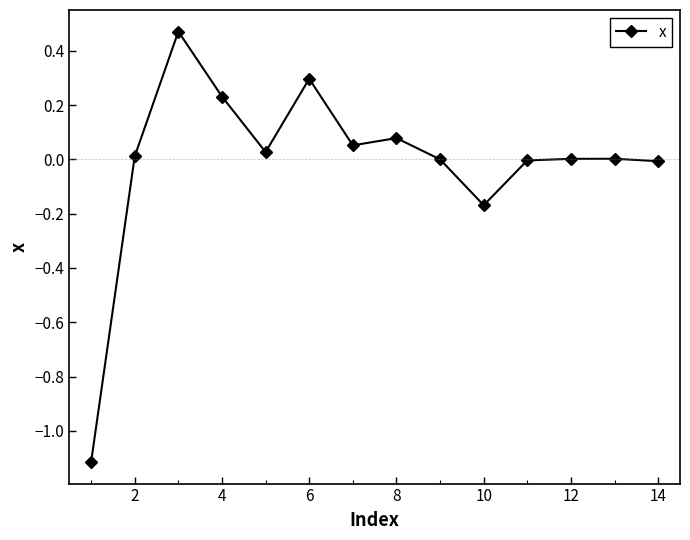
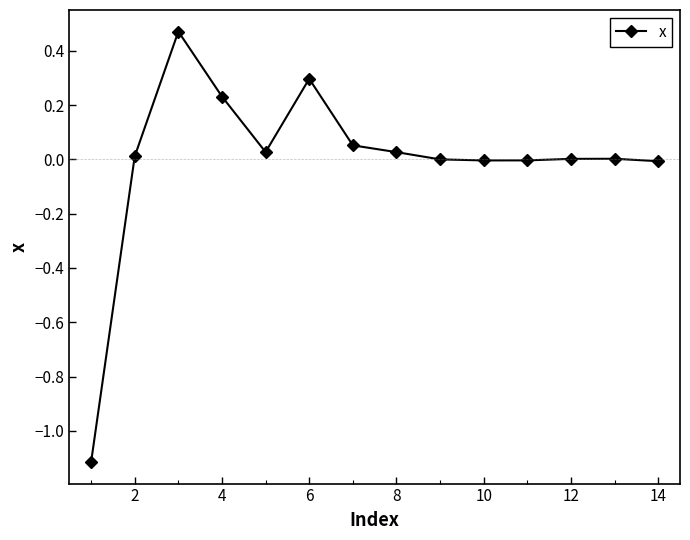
8: 0.08 -> 0.03
10: -0.17 -> 0.00
